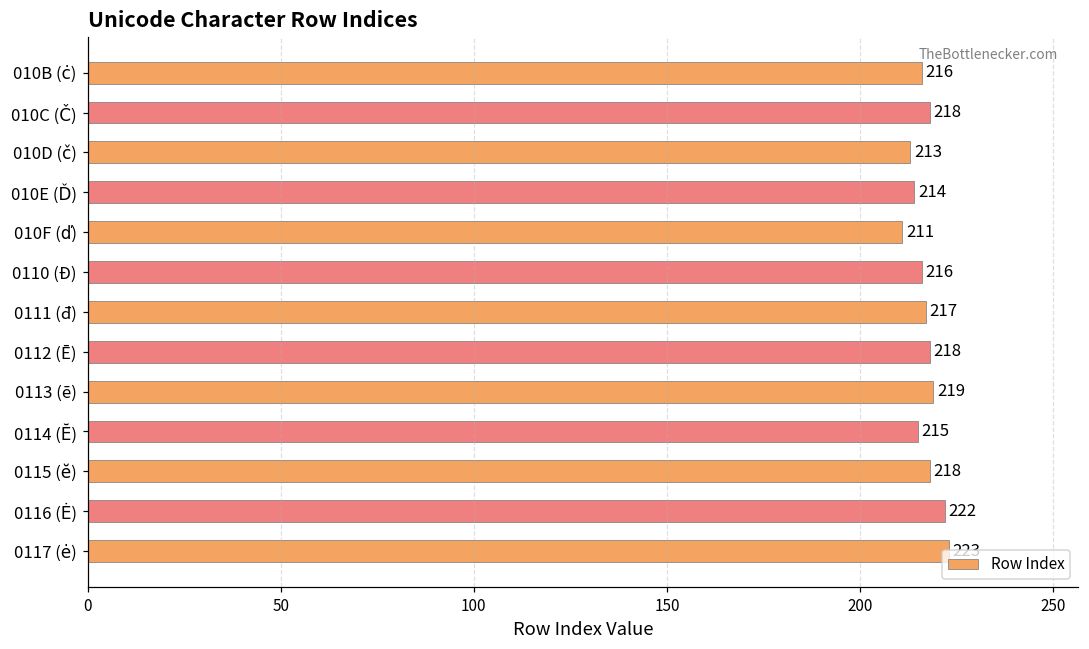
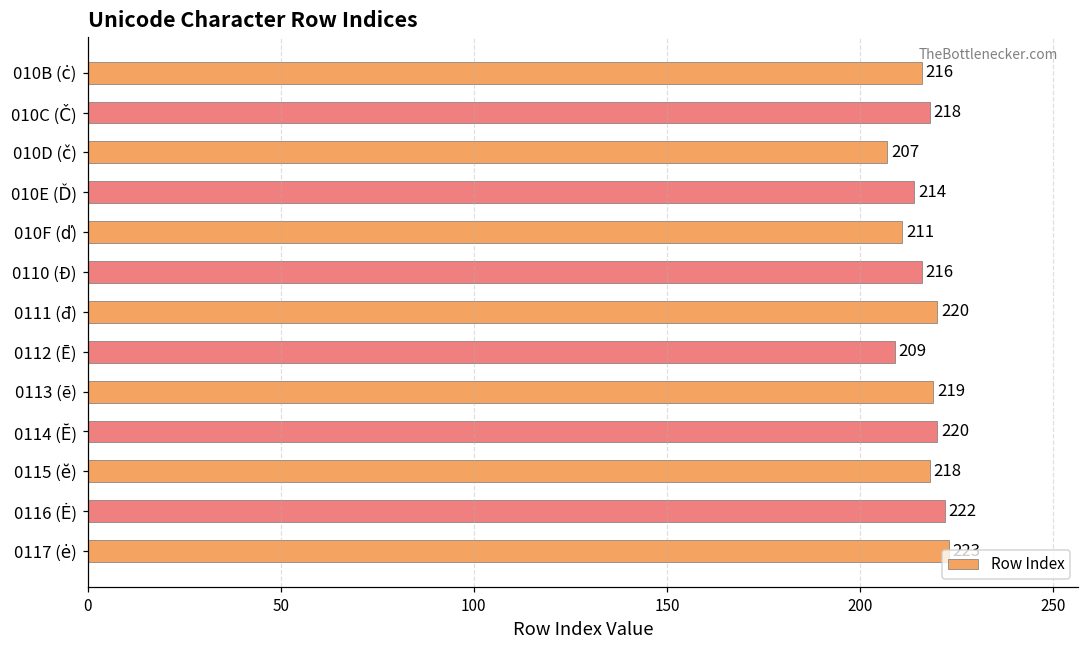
010D (č): 213 -> 207
0111 (đ): 217 -> 220
0112 (Ē): 218 -> 209
0114 (Ĕ): 215 -> 220
